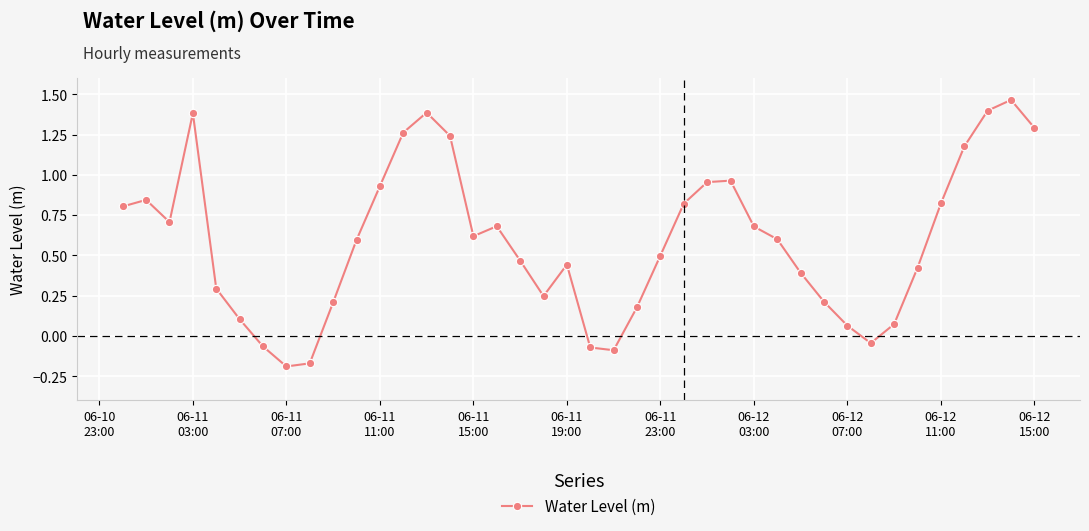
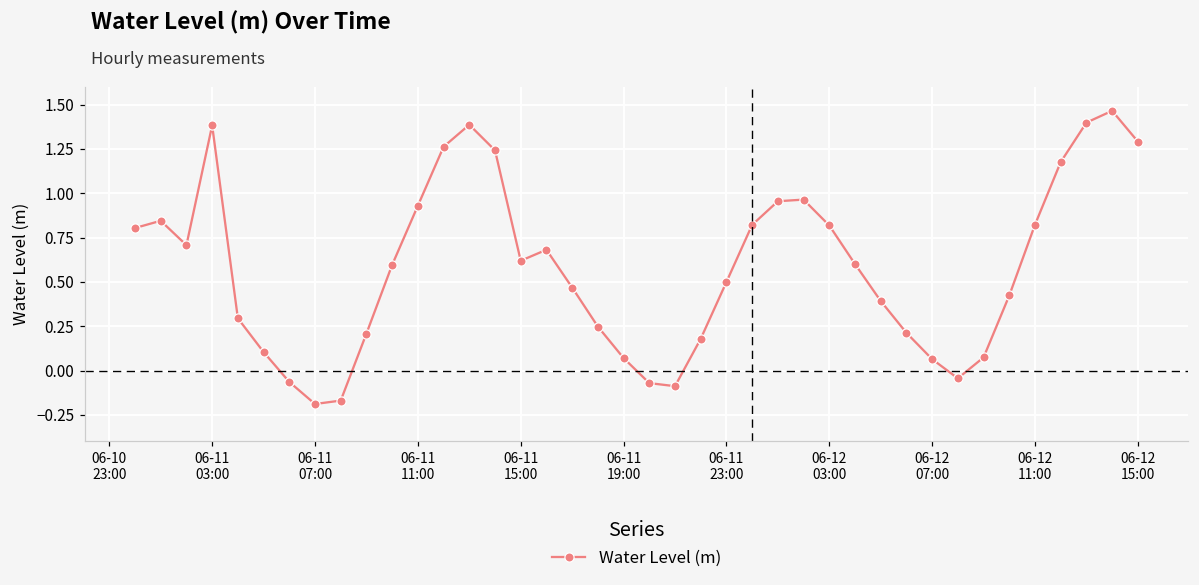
06-11 19:00: 0.44 -> 0.07
06-12 03:00: 0.68 -> 0.82
